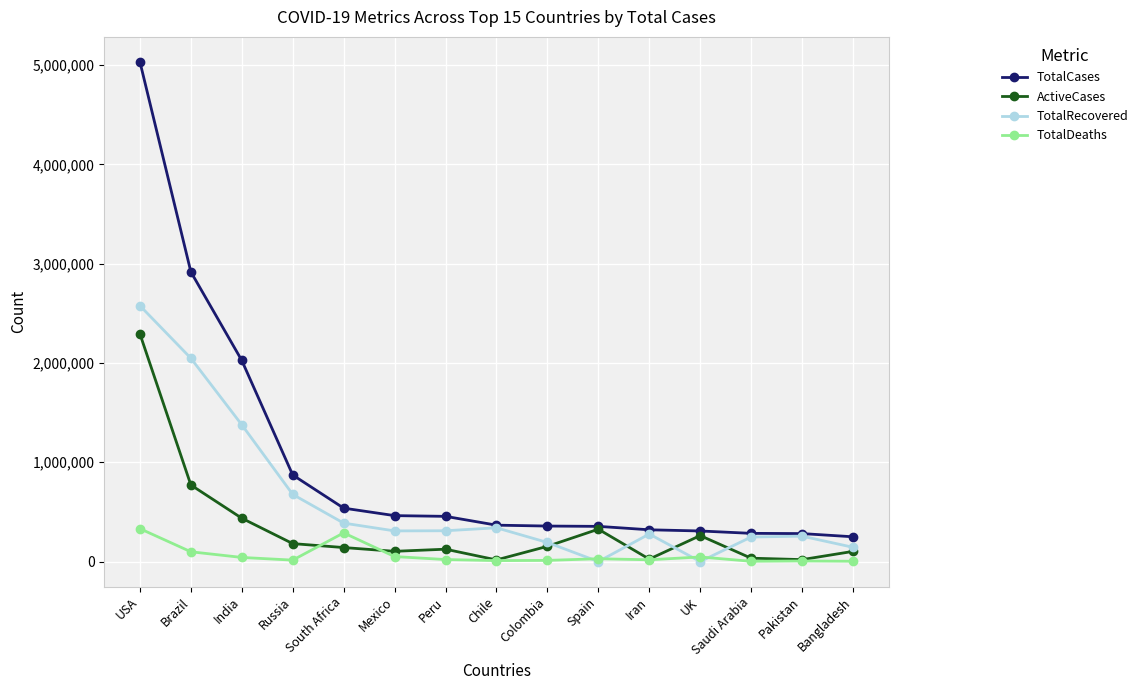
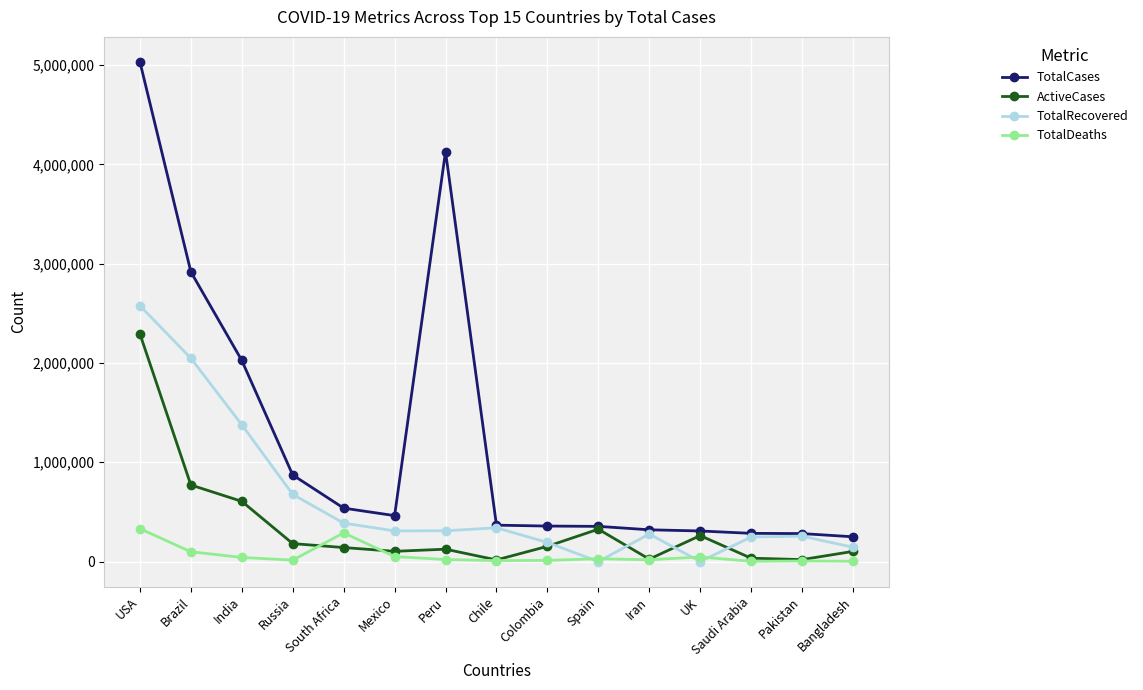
ActiveCases, India: 400,000 -> 600,000
TotalCases, Peru: 500,000 -> 4,100,000
